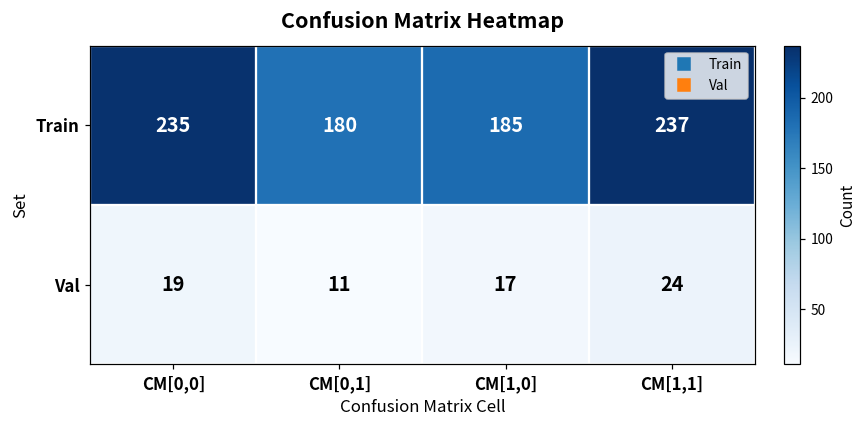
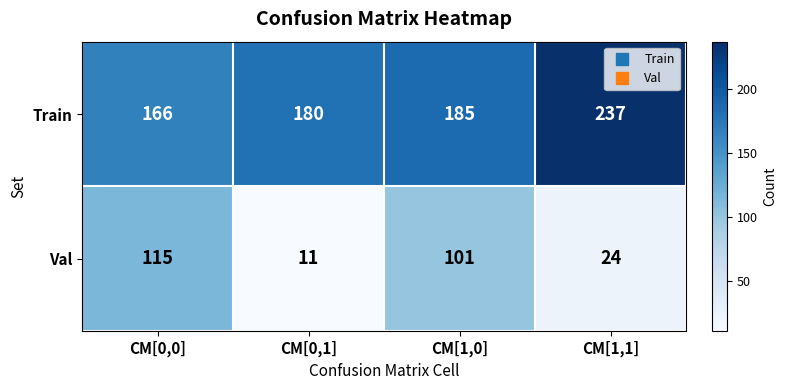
Train, CM[0,0]: 235 -> 166
Val, CM[0,0]: 19 -> 115
Val, CM[1,0]: 17 -> 101
